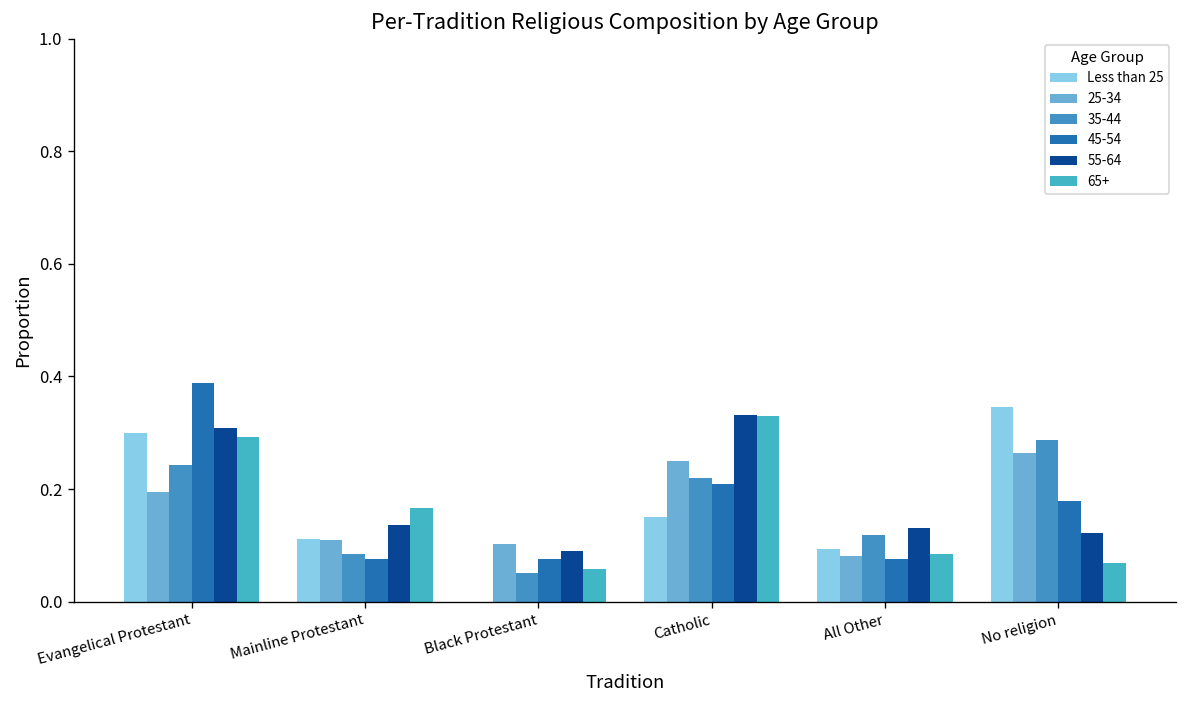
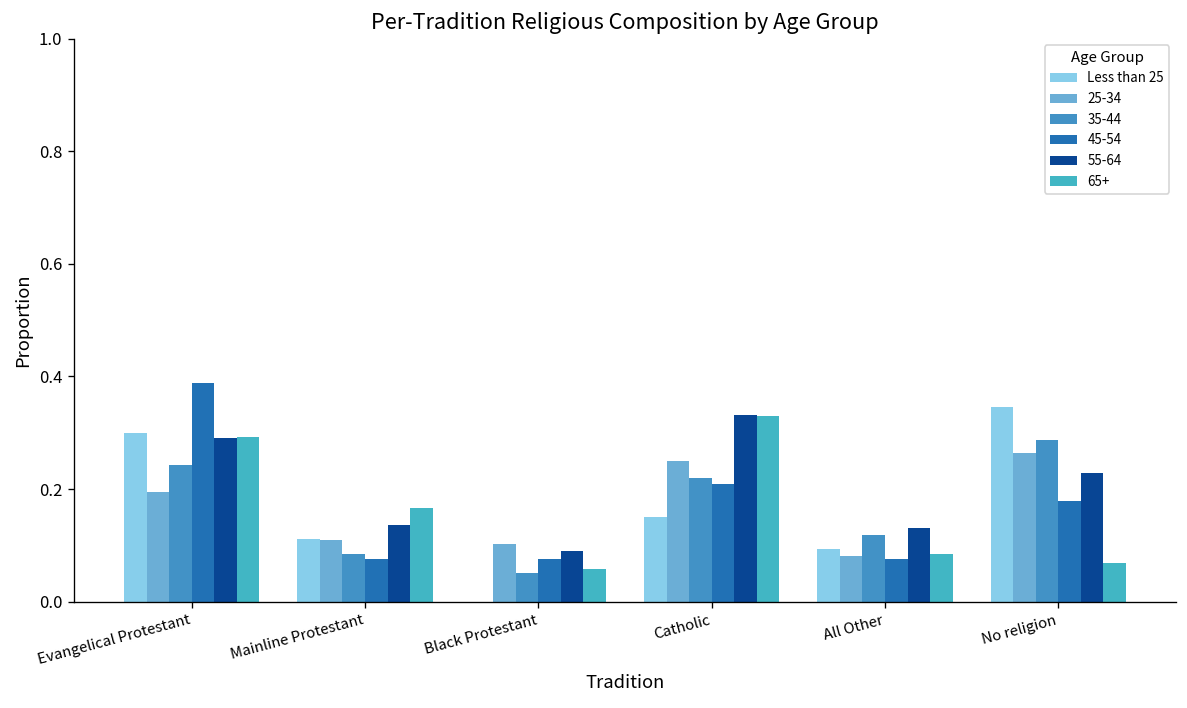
55-64, Evangelical Protestant: 0.31 -> 0.29
55-64, No religion: 0.12 -> 0.23
